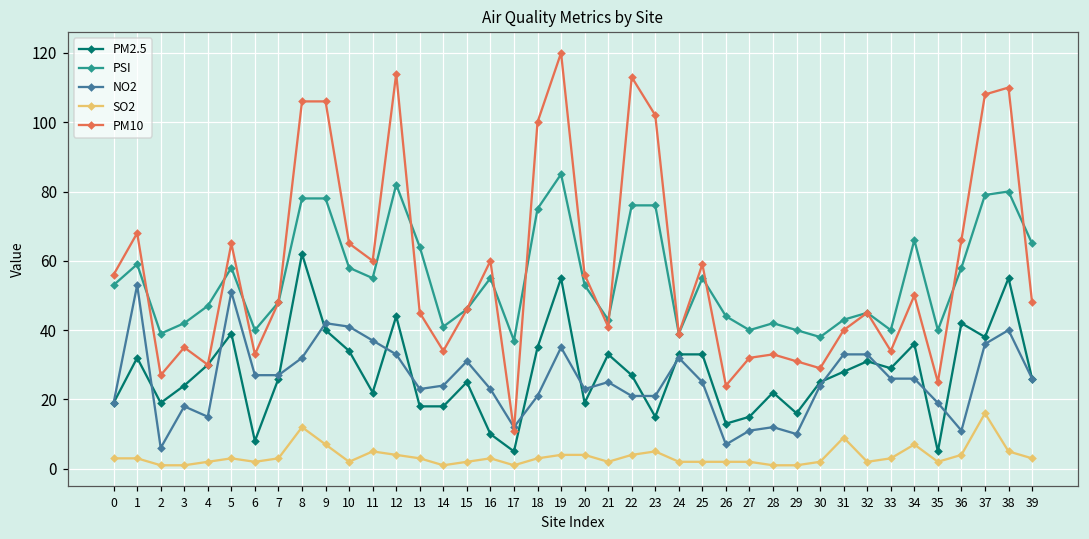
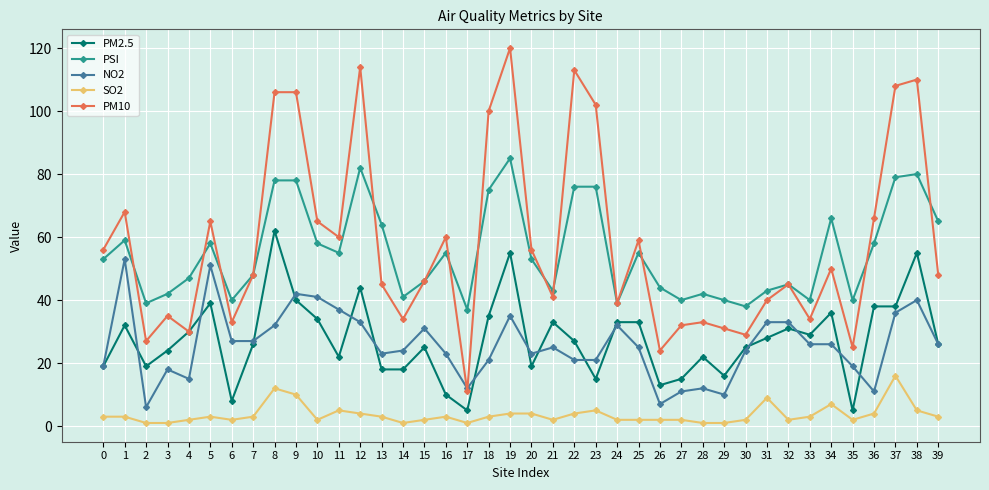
SO2, 9: 7 -> 10
PM2.5, 36: 42 -> 38
